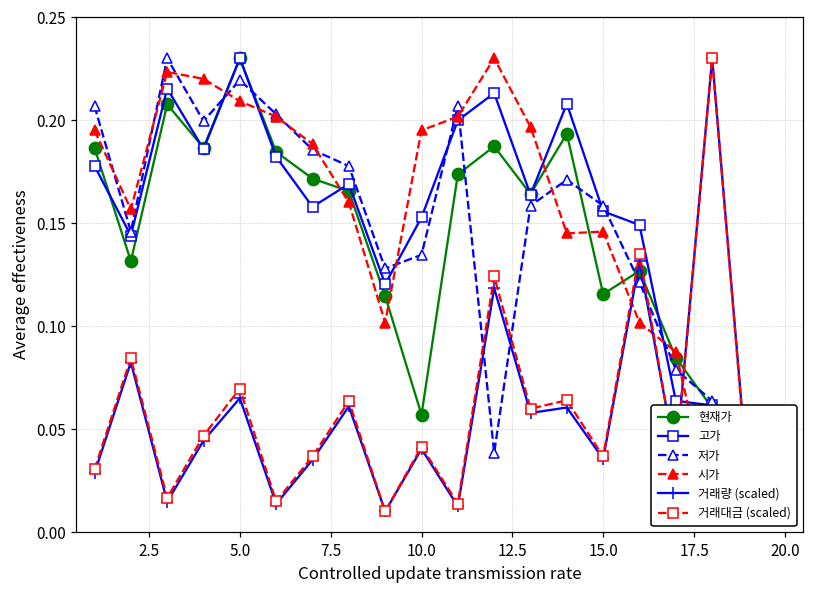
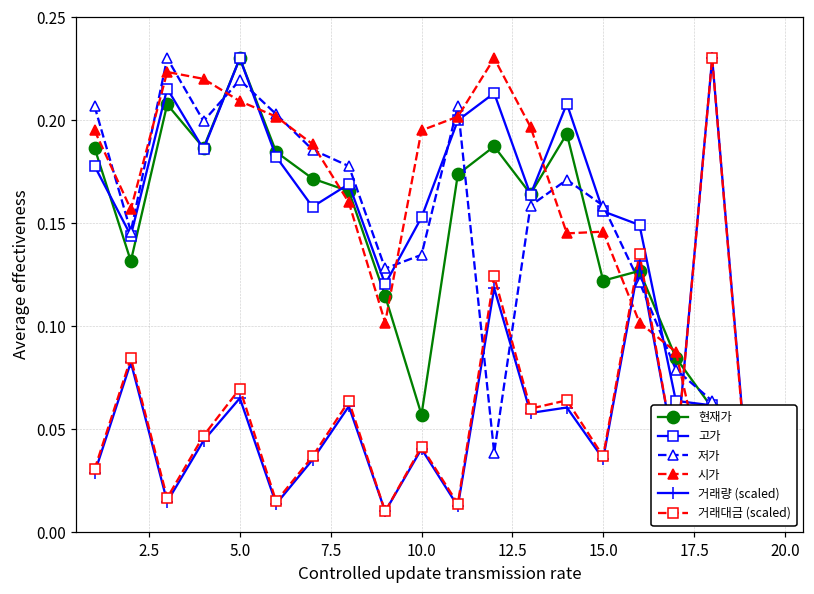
현재가, 15.0: 0.116 -> 0.122
